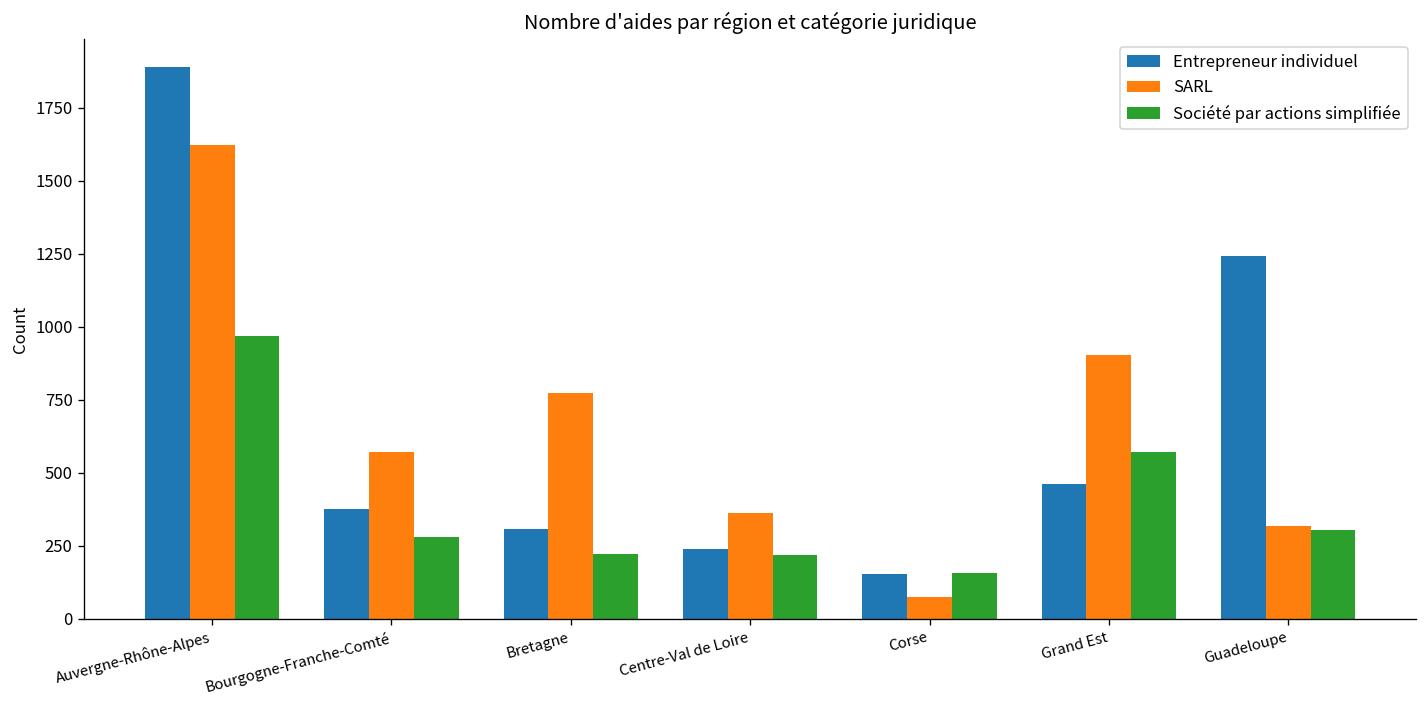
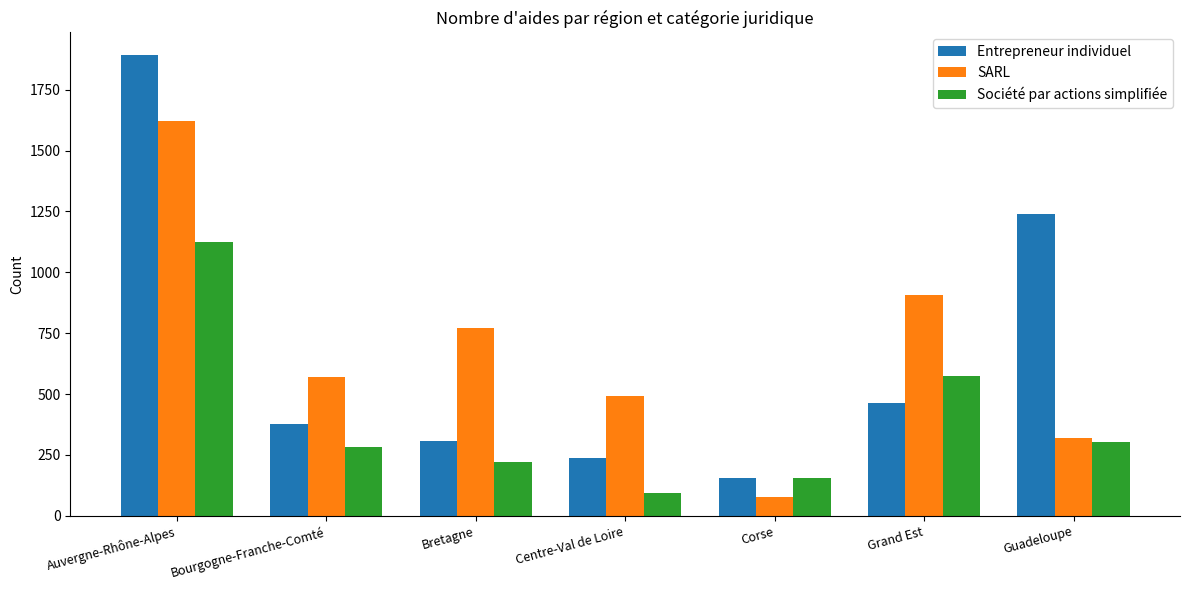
Société par actions simplifiée, Auvergne-Rhône-Alpes: 970 -> 1130
SARL, Centre-Val de Loire: 360 -> 490
Société par actions simplifiée, Centre-Val de Loire: 220 -> 100
